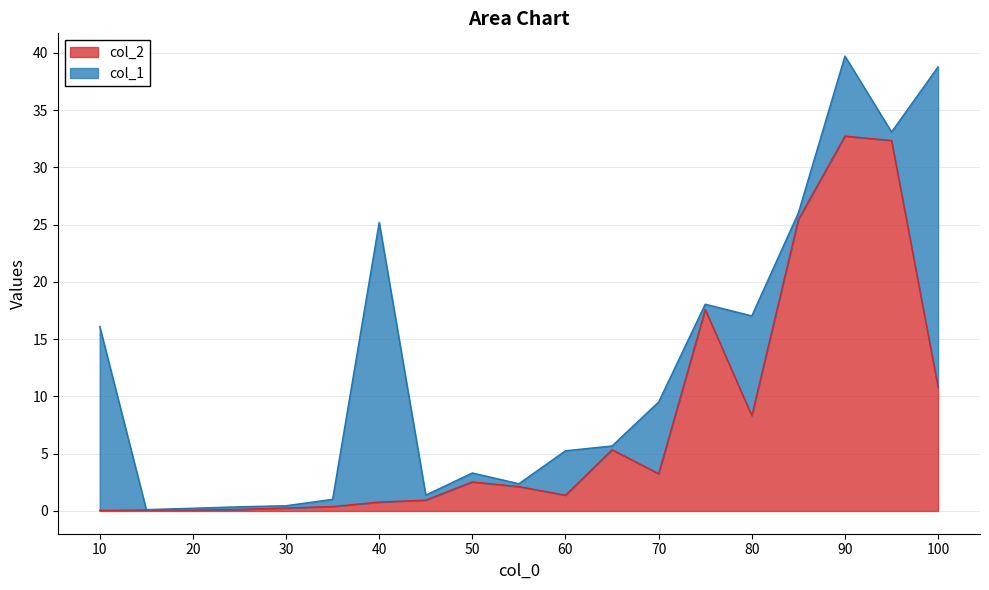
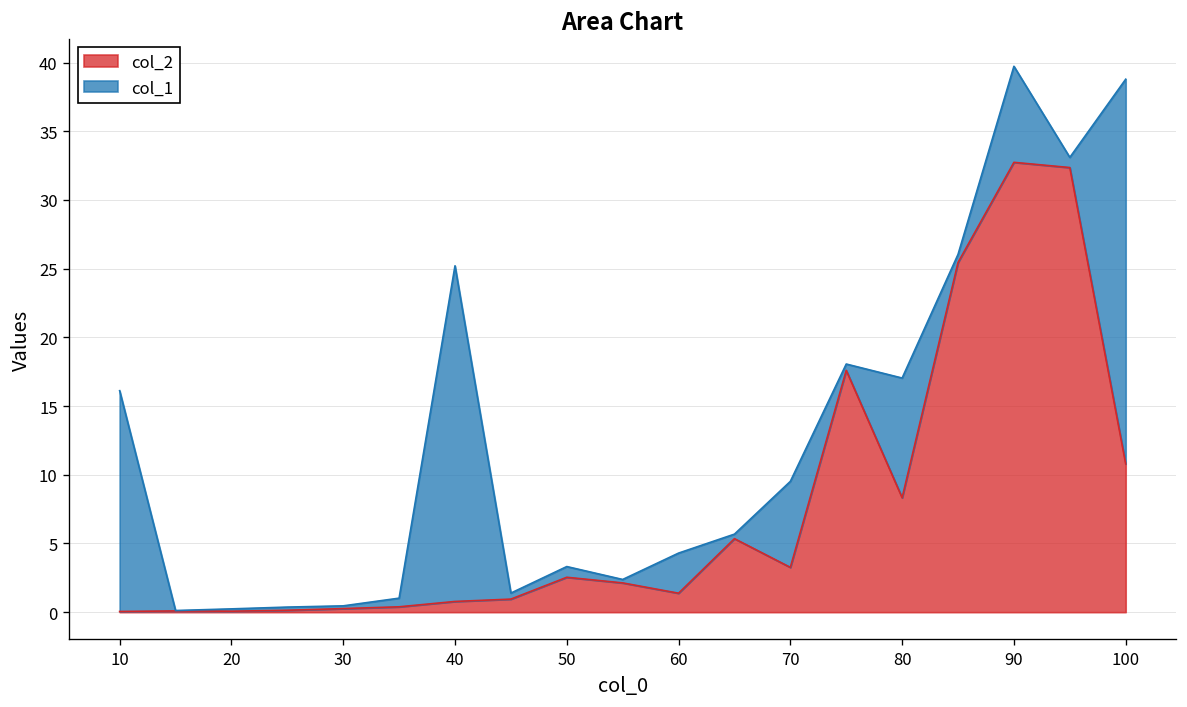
col_1, 60: 3.9 -> 2.9
